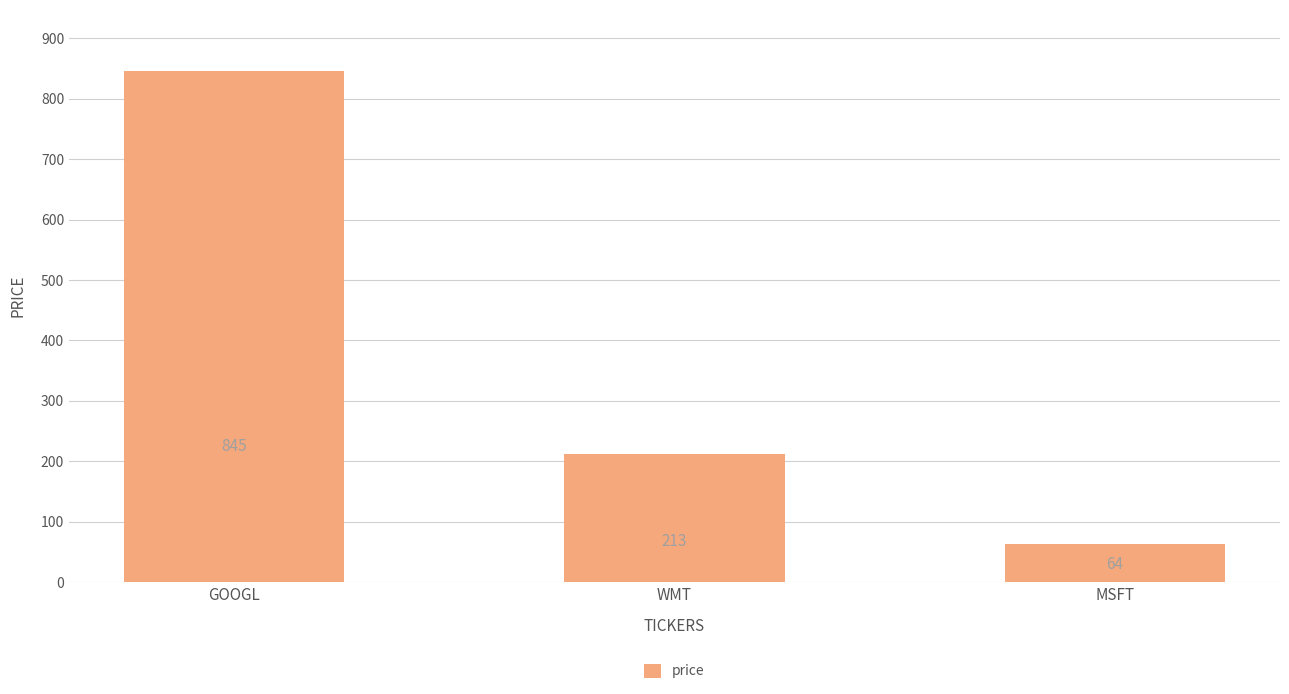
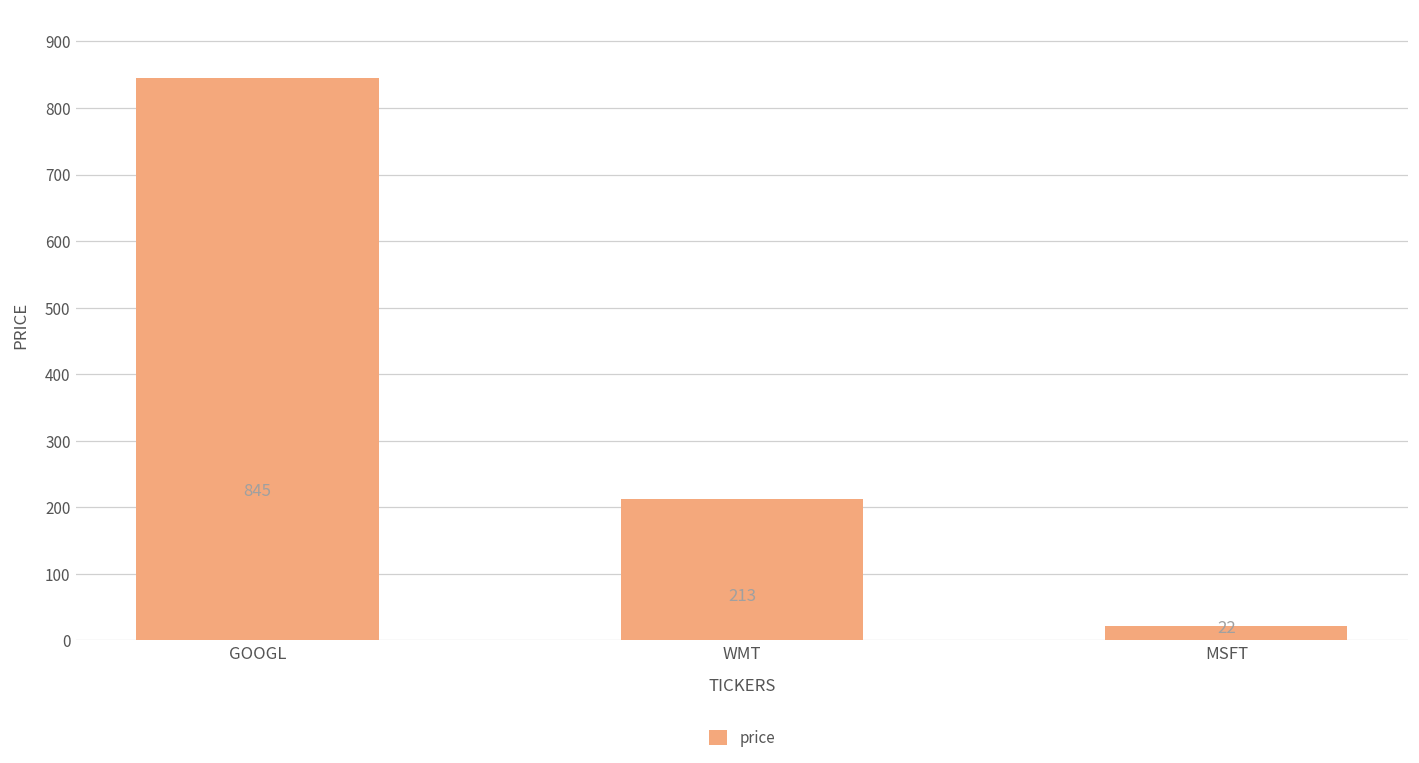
MSFT: 64 -> 22
